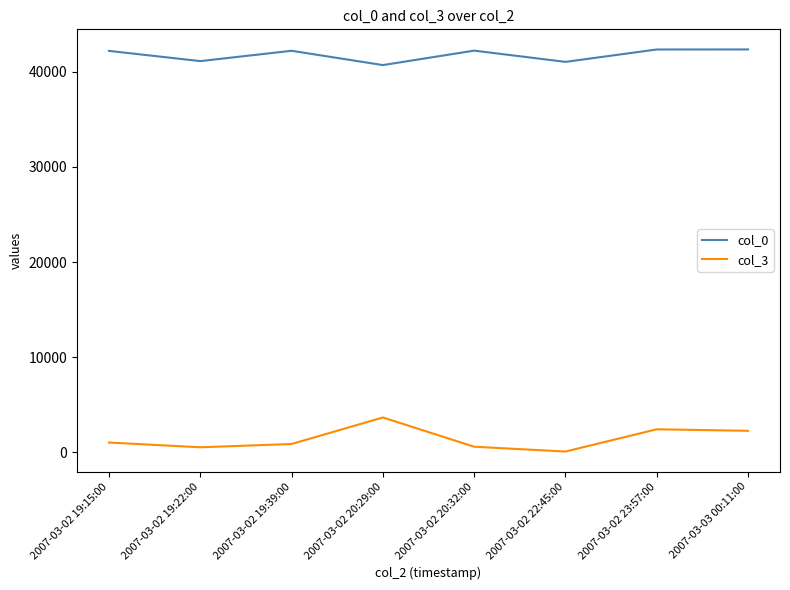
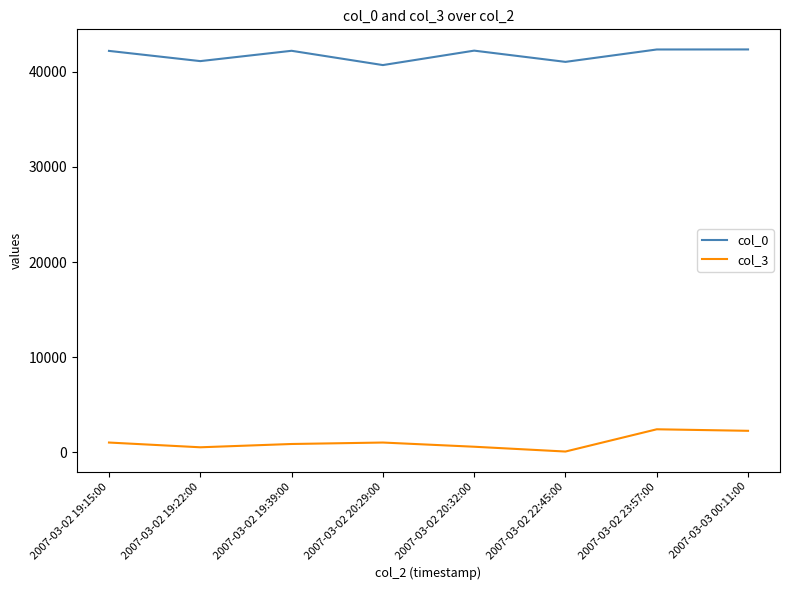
col_3, 2007-03-02 20:29:00: 4000 -> 1000
